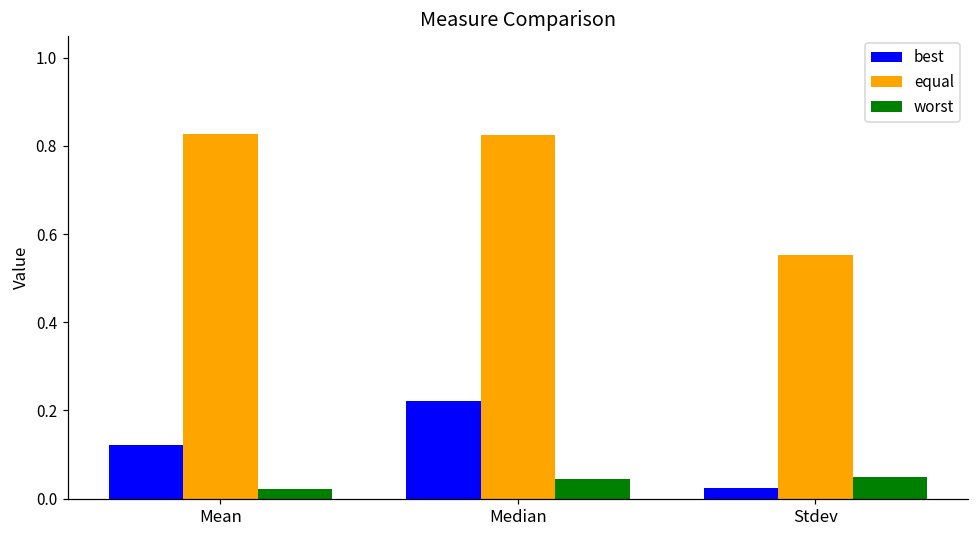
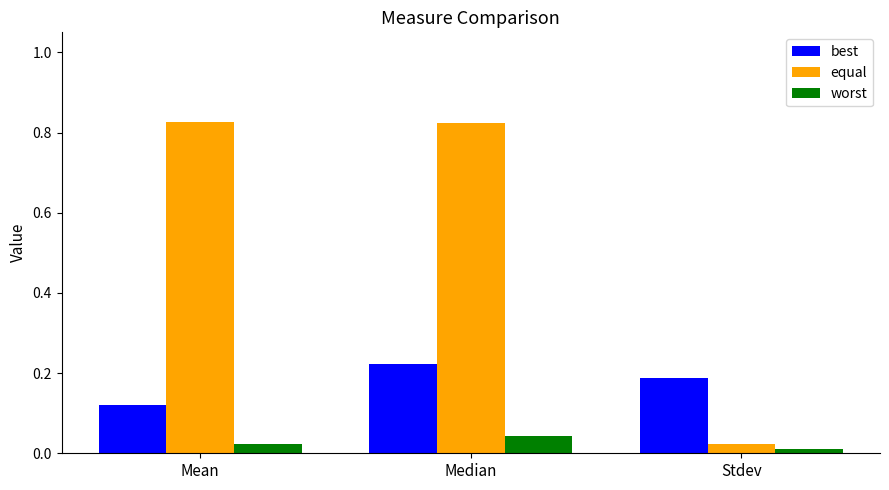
best, Stdev: 0.02 -> 0.19
equal, Stdev: 0.55 -> 0.02
worst, Stdev: 0.05 -> 0.01
